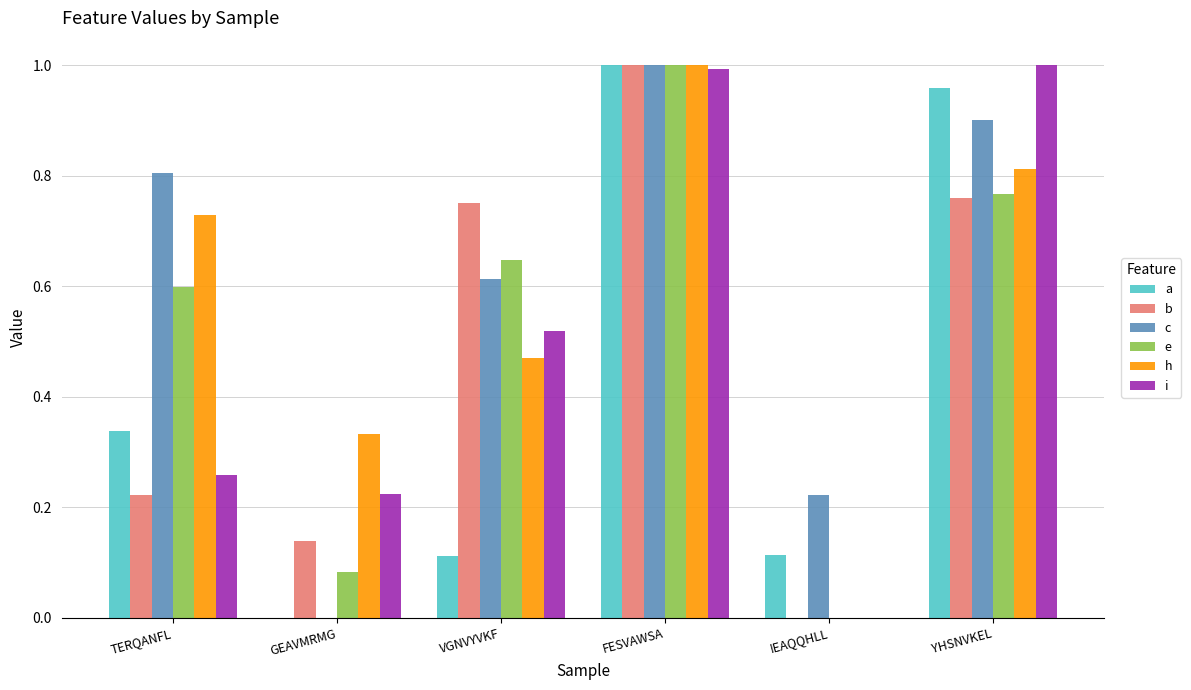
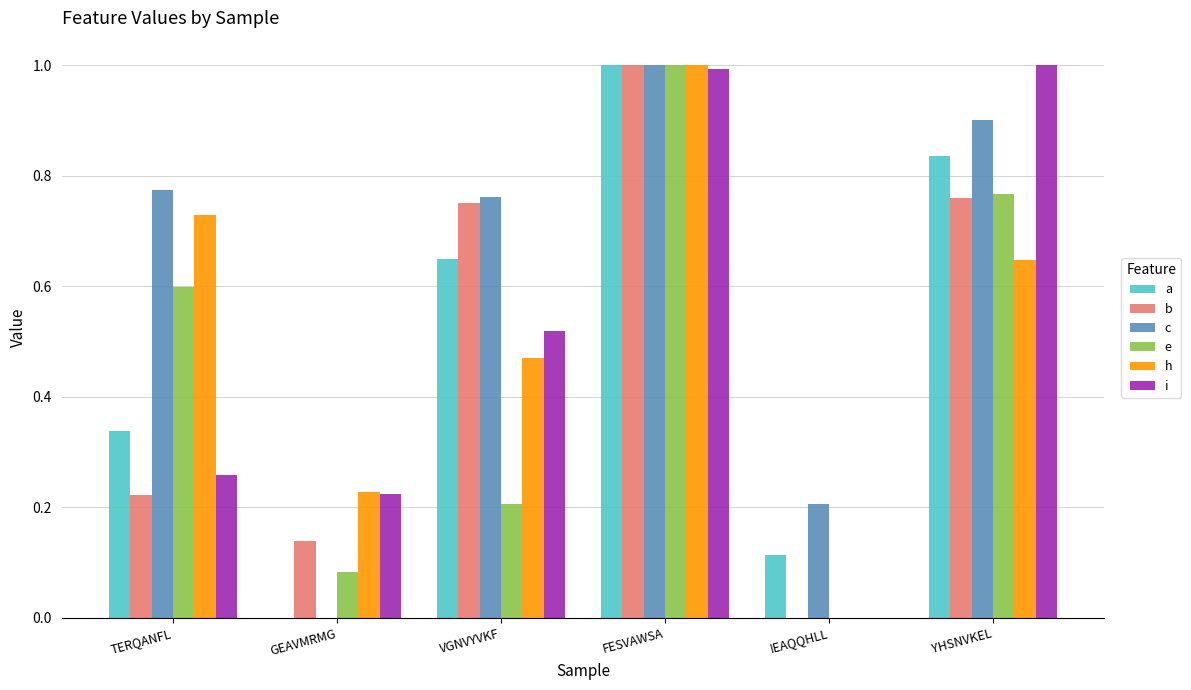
c, TERQANFL: 0.80 -> 0.77
h, GEAVMRMG: 0.33 -> 0.23
a, VGNVYVKF: 0.11 -> 0.65
c, VGNVYVKF: 0.61 -> 0.76
e, VGNVYVKF: 0.65 -> 0.21
c, IEAQQHLL: 0.22 -> 0.21
a, YHSNVKEL: 0.96 -> 0.84
h, YHSNVKEL: 0.81 -> 0.65
